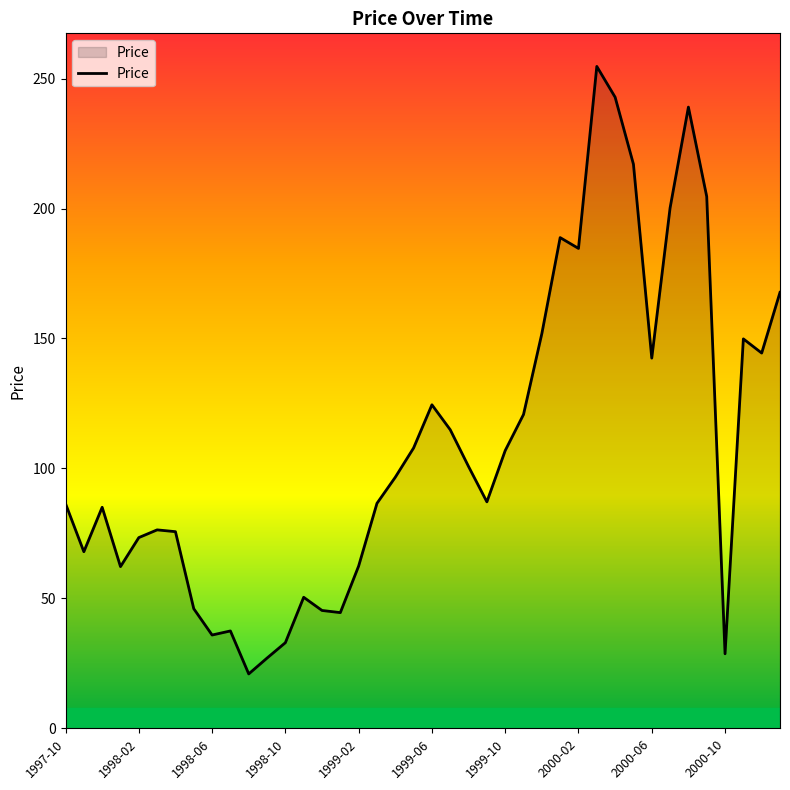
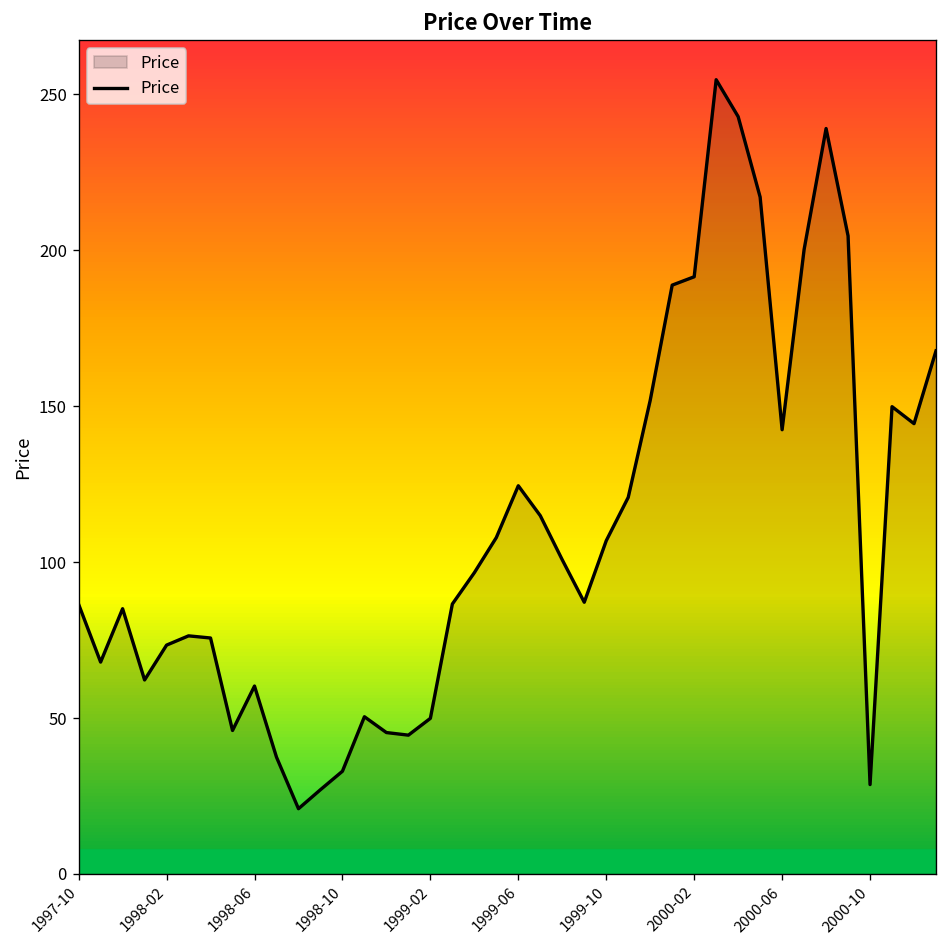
1998-06: 36 -> 60
1999-02: 62 -> 50
2000-02: 185 -> 191
